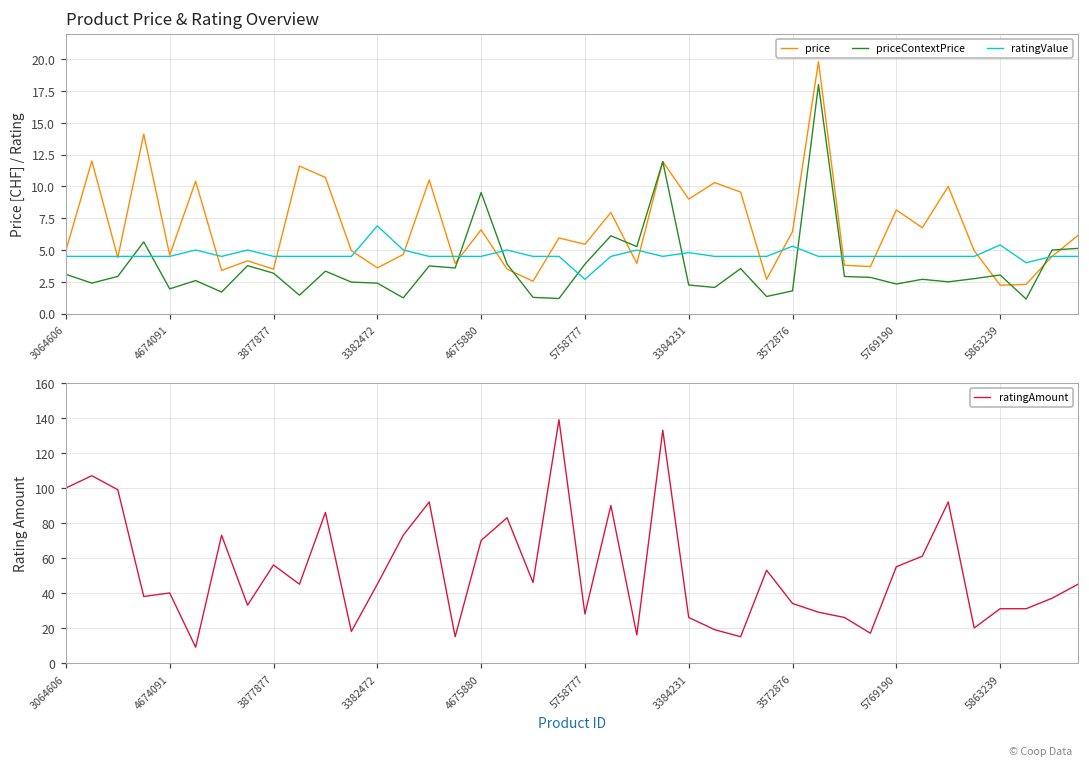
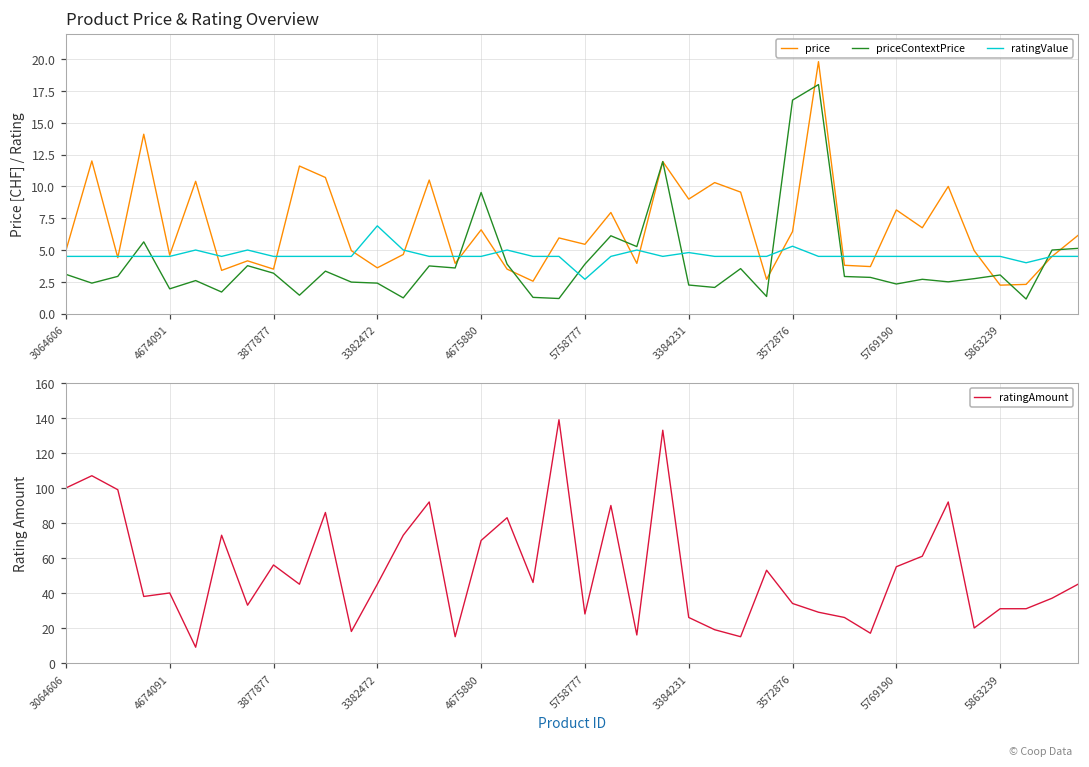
Product Price & Rating Overview, priceContextPrice, 3572876: 1.8 -> 16.8
Product Price & Rating Overview, ratingValue, 5863239: 5.4 -> 4.5
